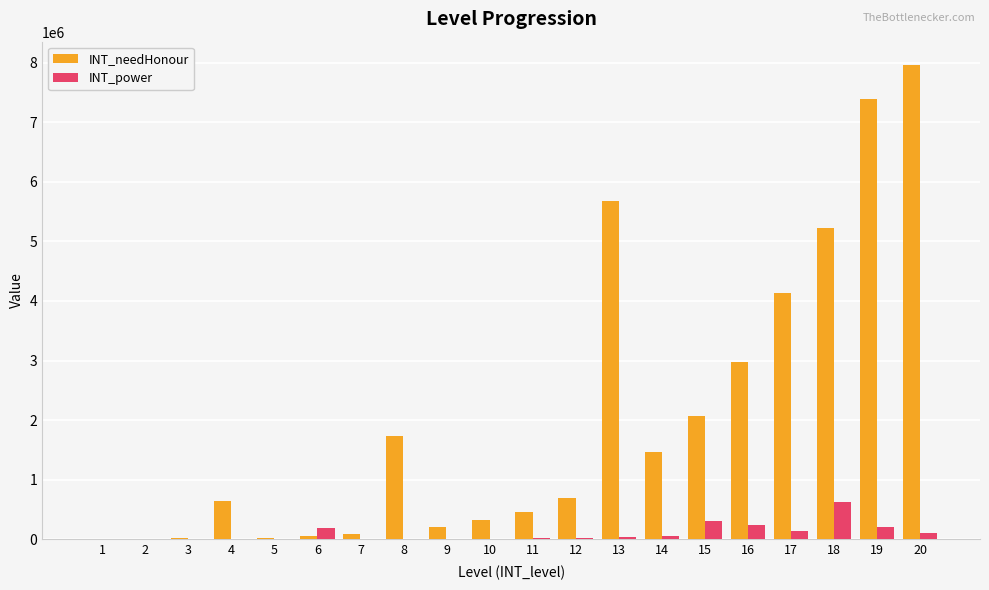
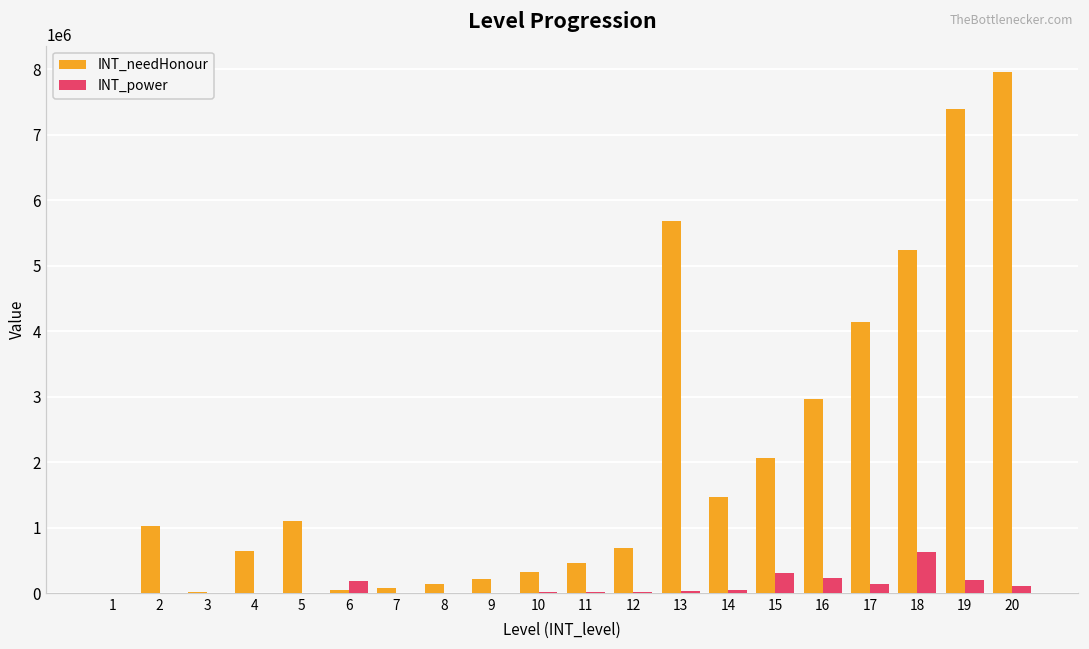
INT_needHonour, 2: 0 -> 1000000
INT_needHonour, 5: 0 -> 1100000
INT_needHonour, 8: 1700000 -> 100000
